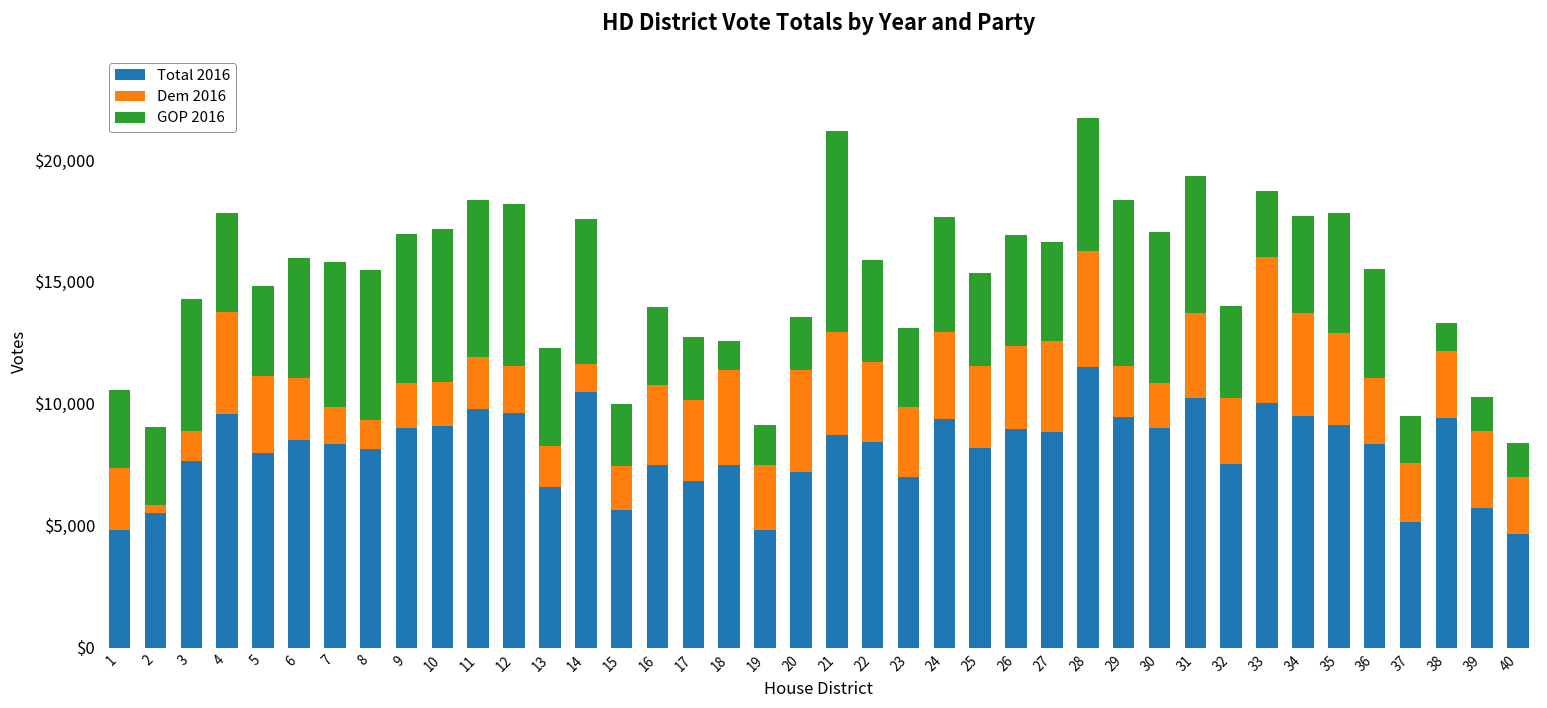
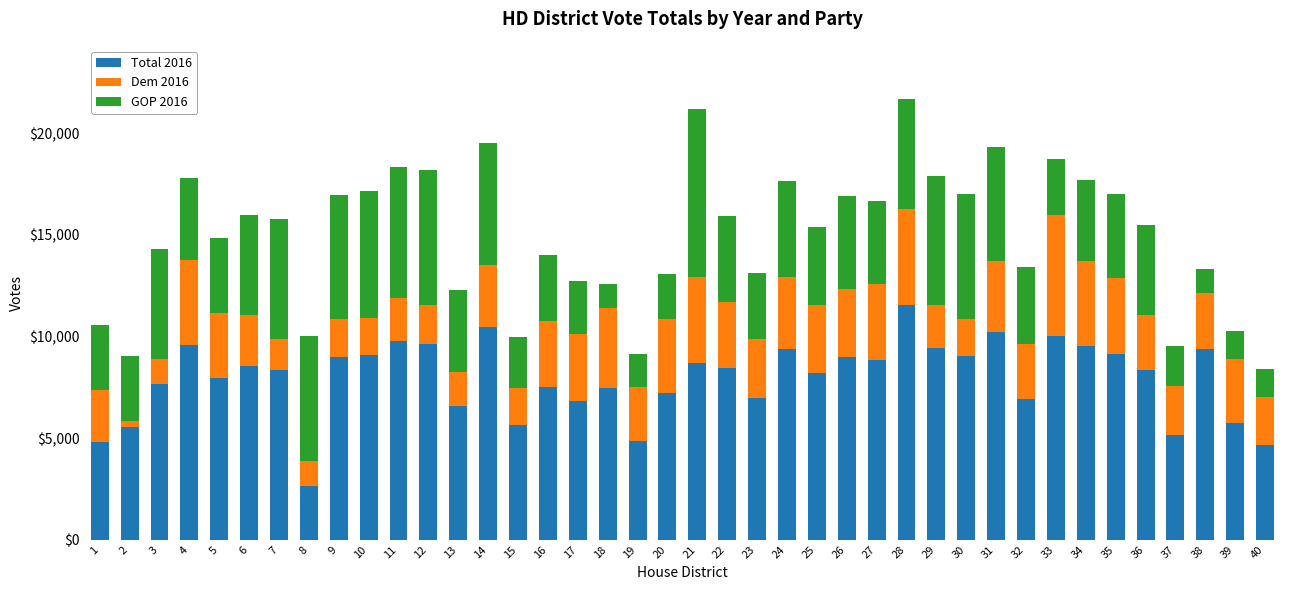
Total 2016, 8: $8,100 -> $2,700
Dem 2016, 14: $1,100 -> $3,000
Dem 2016, 20: $4,200 -> $3,700
GOP 2016, 29: $6,800 -> $6,300
Total 2016, 32: $7,500 -> $6,900
GOP 2016, 35: $4,900 -> $4,100
